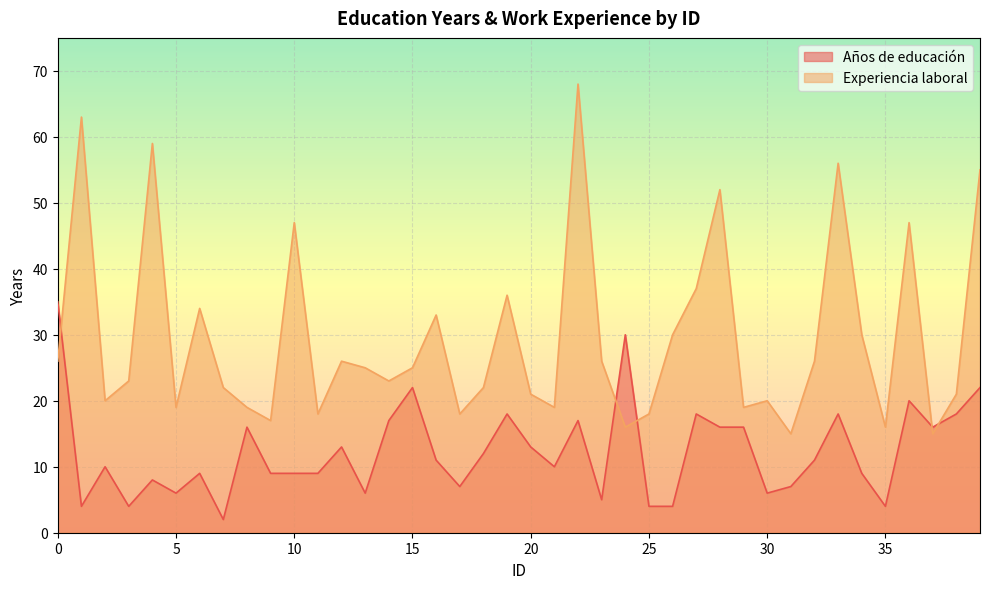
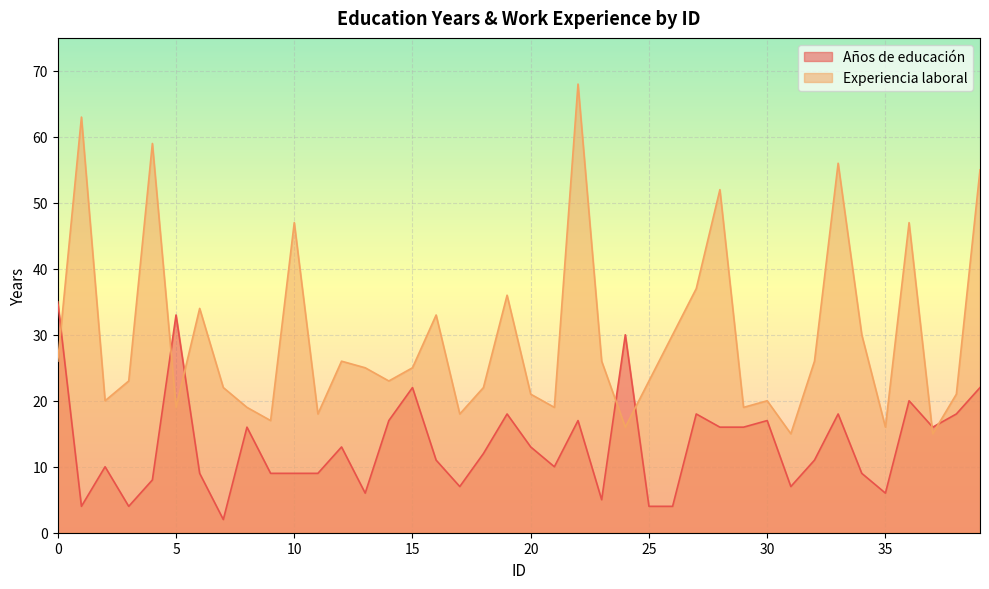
Años de educación, 5: 6 -> 33
Experiencia laboral, 25: 18 -> 23
Años de educación, 30: 6 -> 17
Años de educación, 35: 4 -> 6
